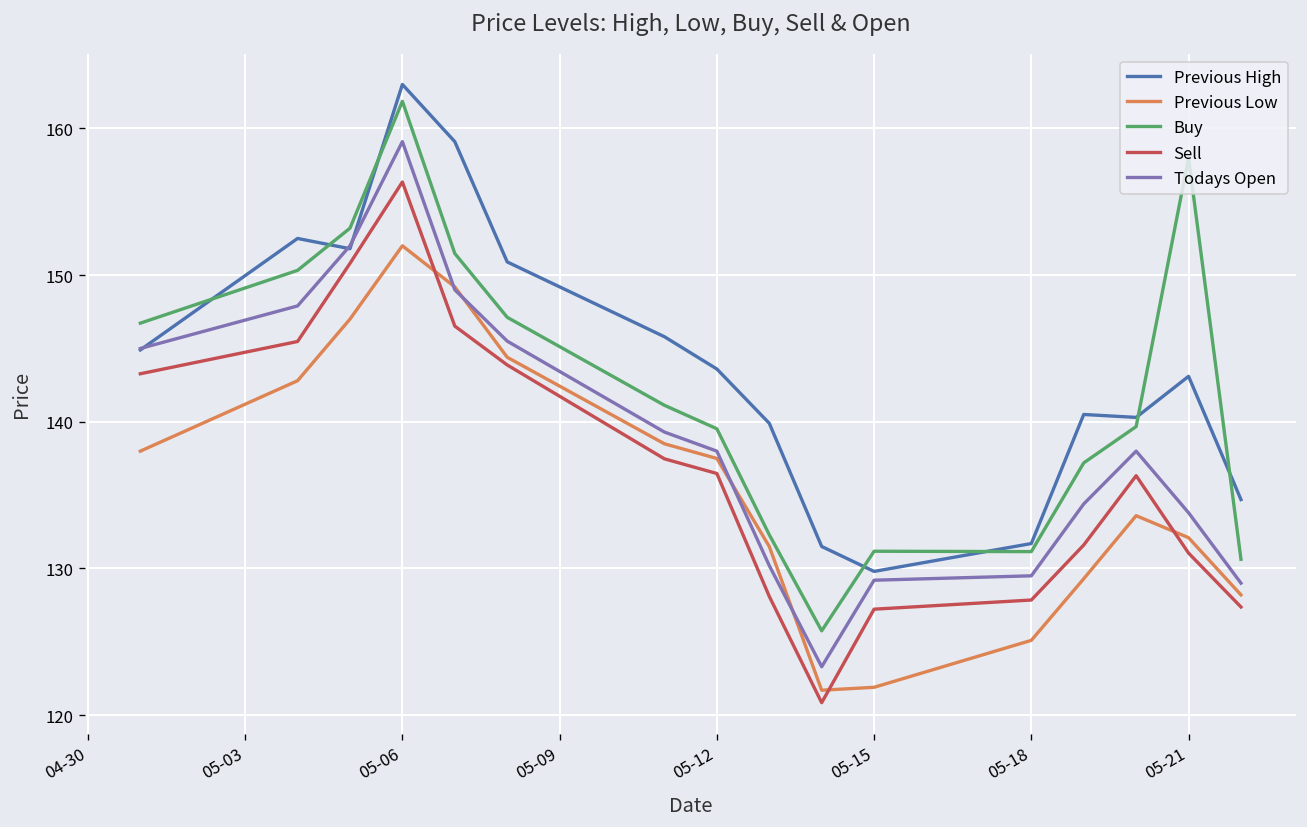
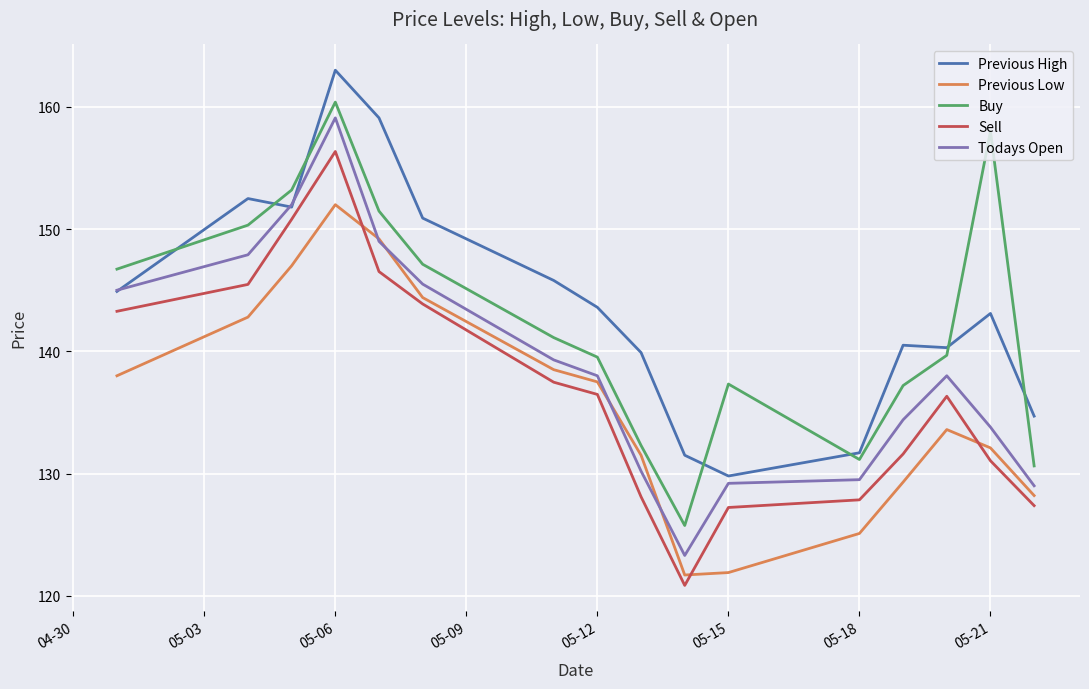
Buy, 05-06: 161.9 -> 160.4
Buy, 05-15: 131.2 -> 137.3
